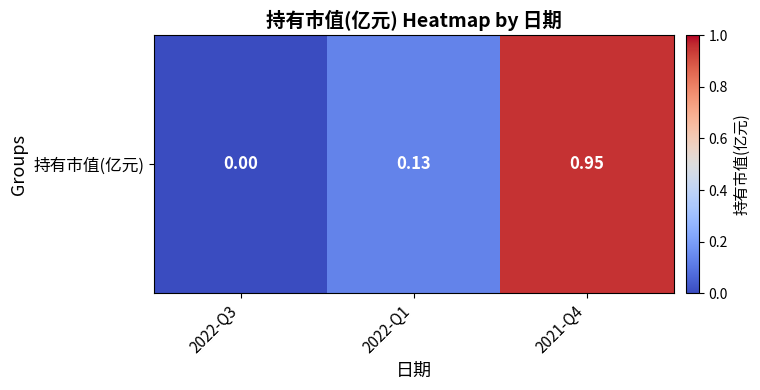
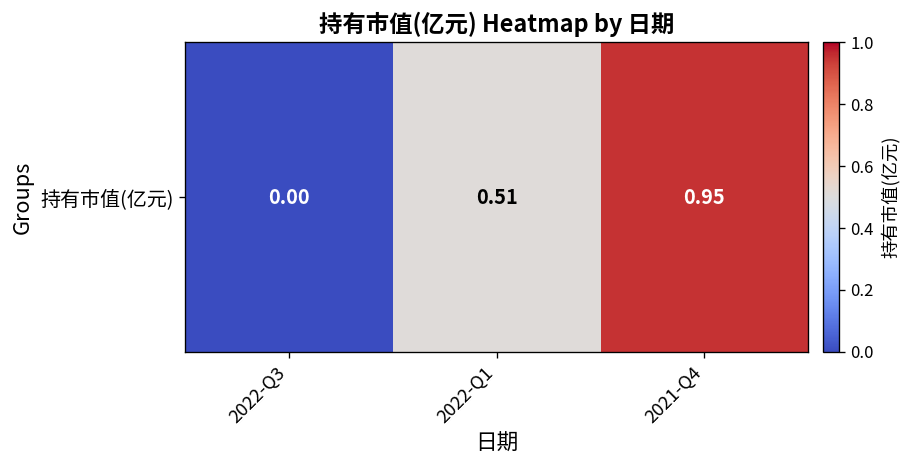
持有市值(亿元), 2022-Q1: 0.13 -> 0.51
